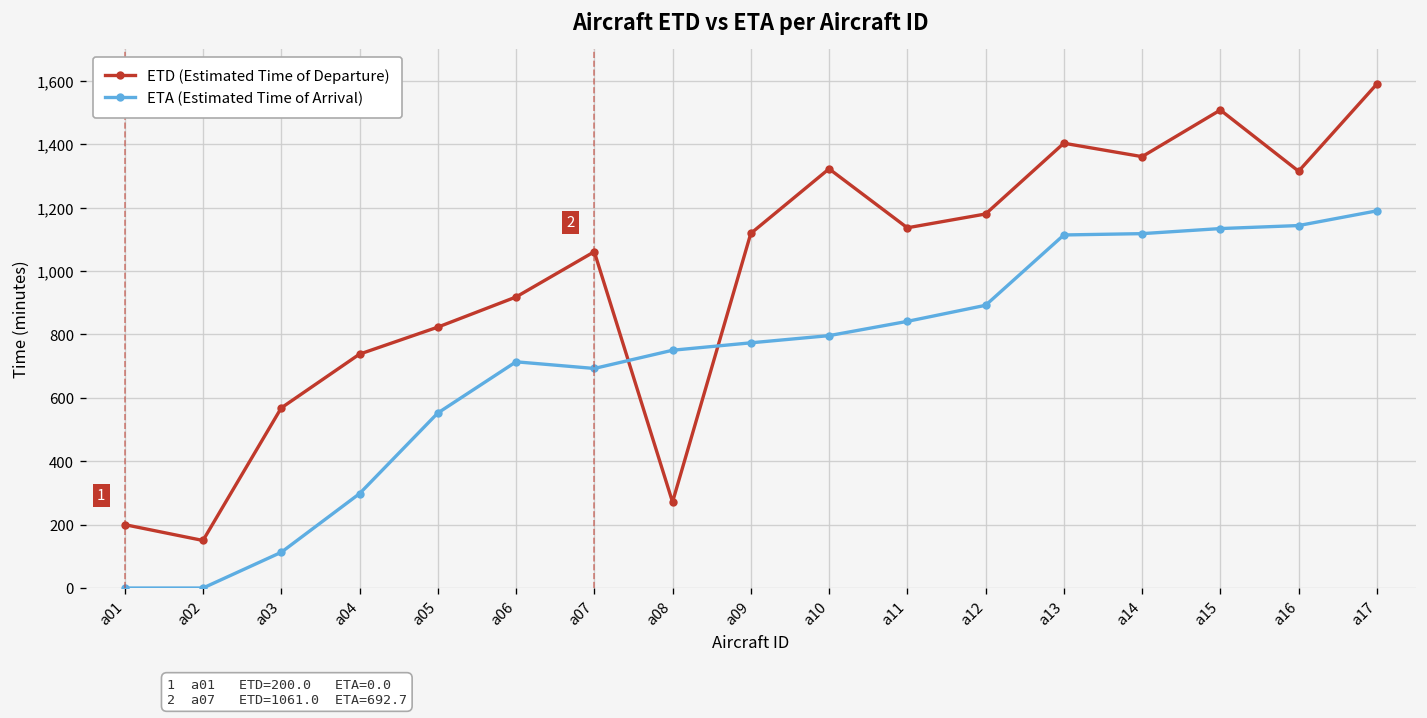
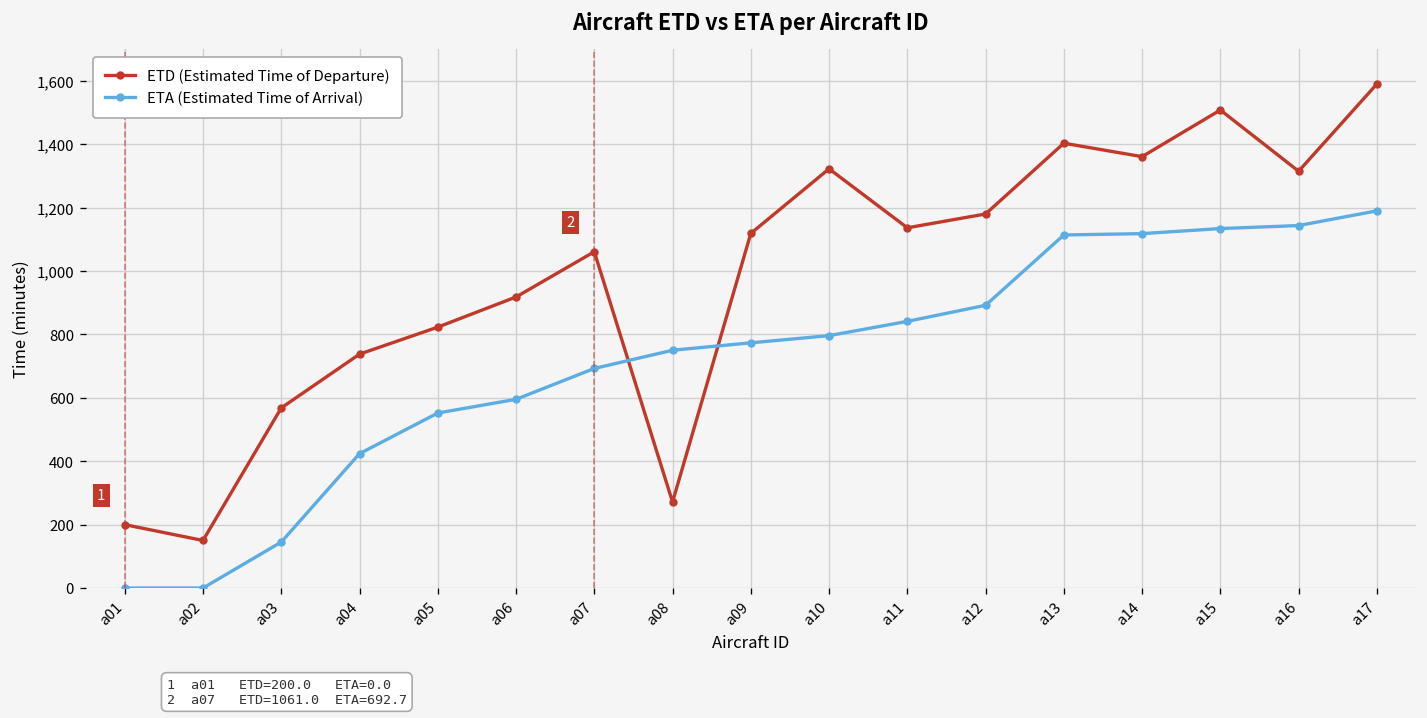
ETA (Estimated Time of Arrival), a03: 110 -> 150
ETA (Estimated Time of Arrival), a04: 300 -> 420
ETA (Estimated Time of Arrival), a06: 710 -> 600
